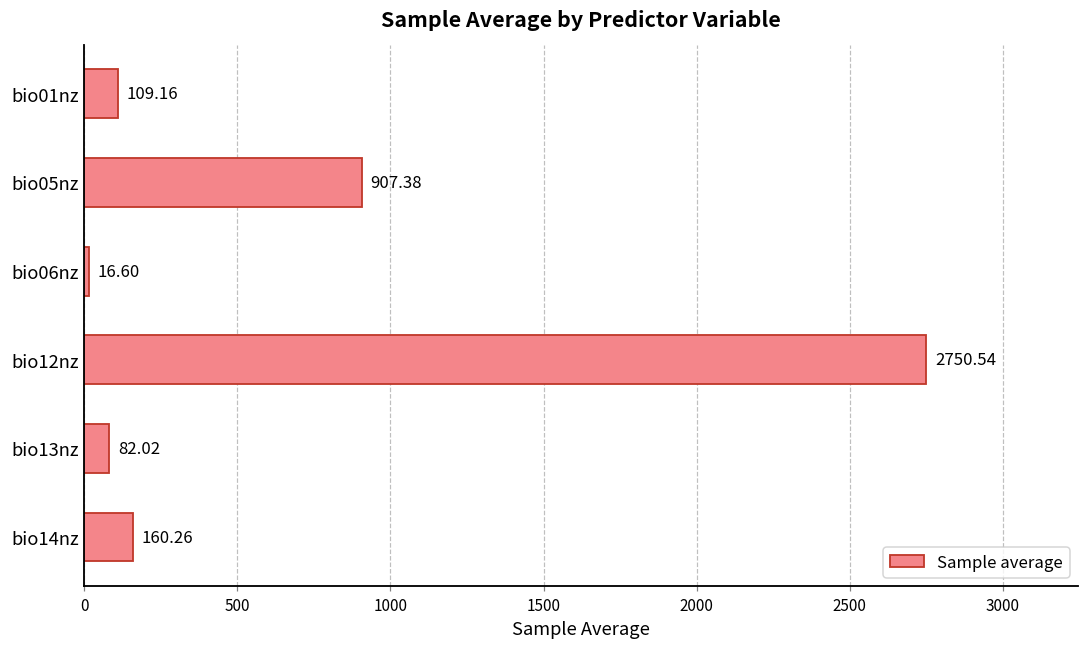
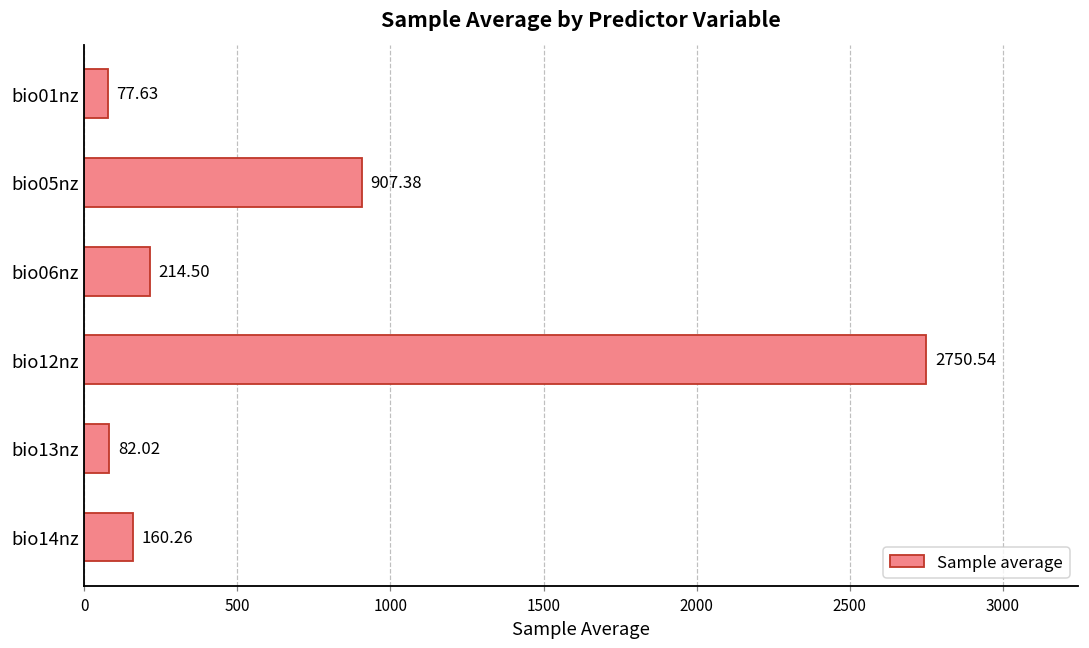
bio01nz: 109.16 -> 77.63
bio06nz: 16.60 -> 214.50
